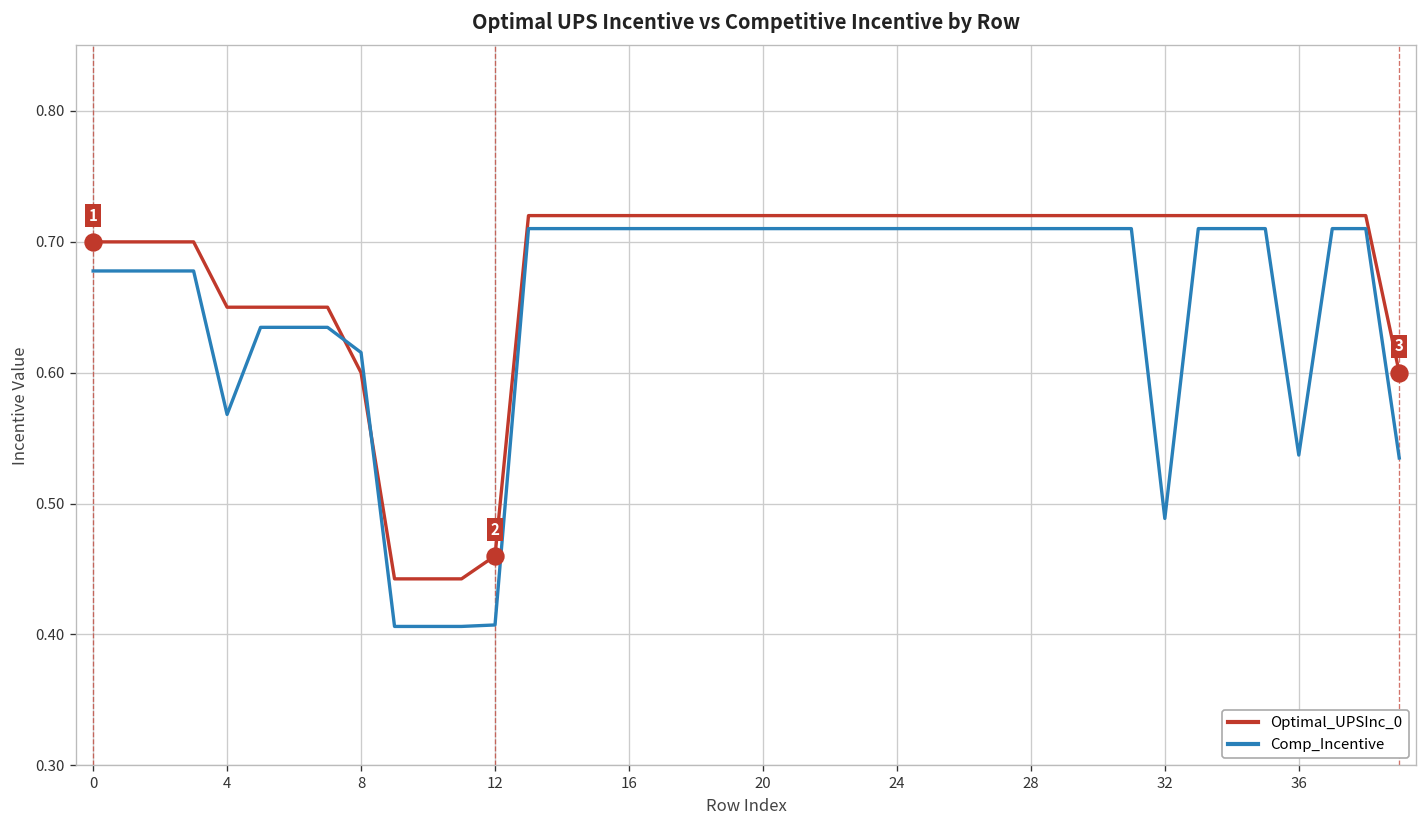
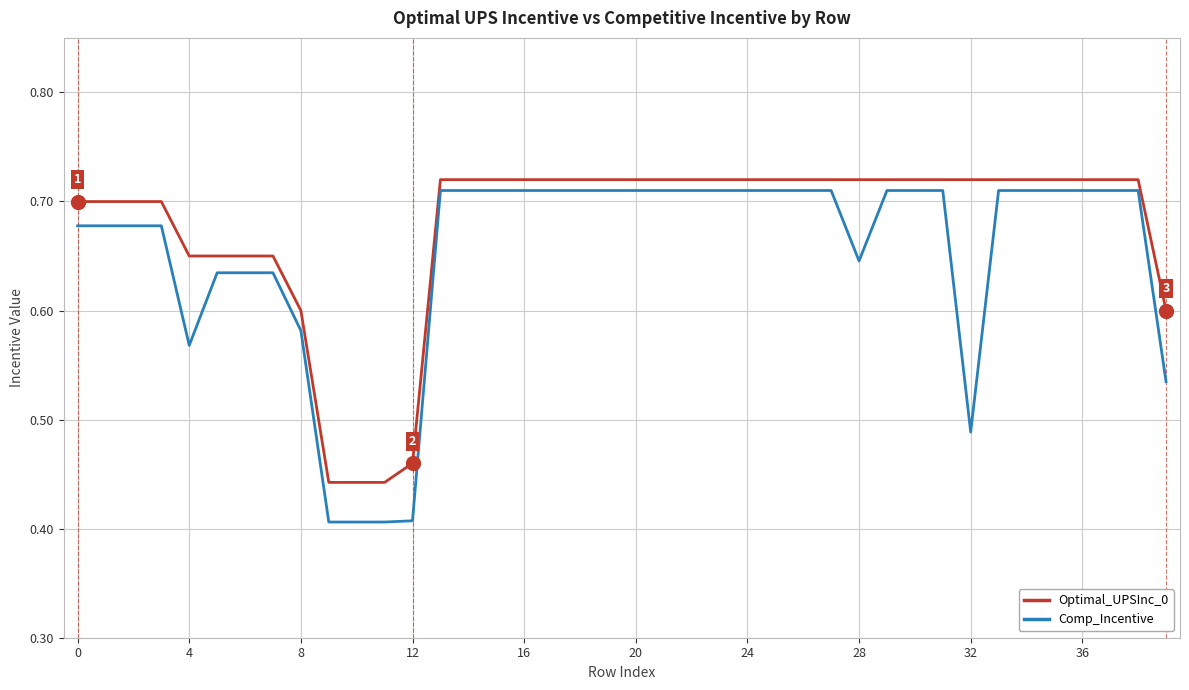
Comp_Incentive, 8: 0.615 -> 0.582
Comp_Incentive, 28: 0.710 -> 0.645
Comp_Incentive, 36: 0.537 -> 0.710
